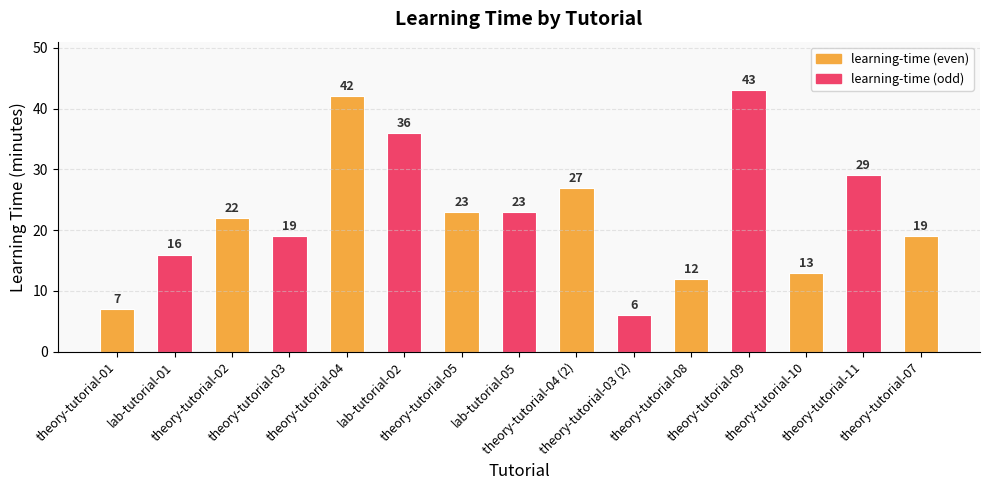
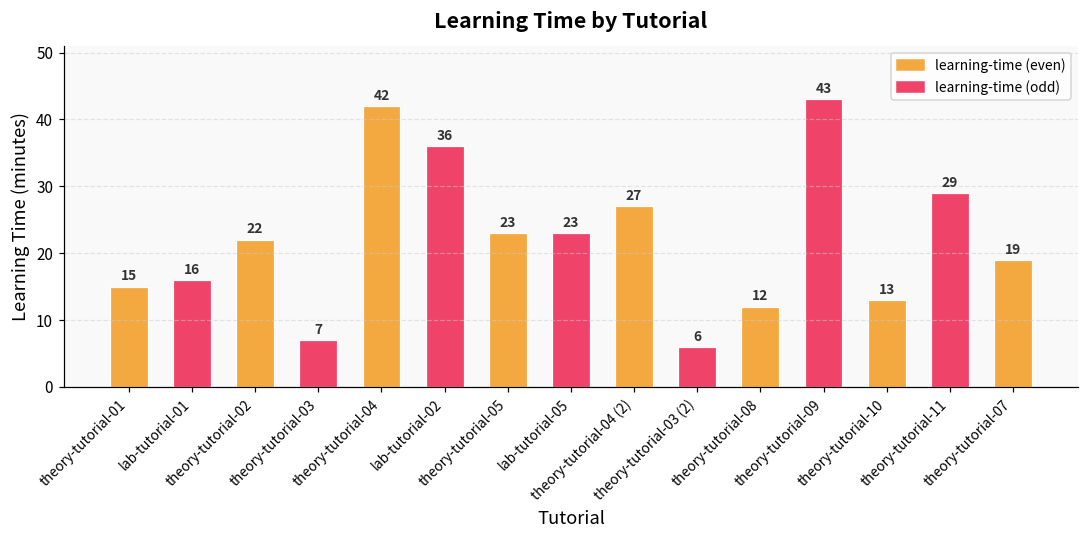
theory-tutorial-01: 7 -> 15
theory-tutorial-03: 19 -> 7
